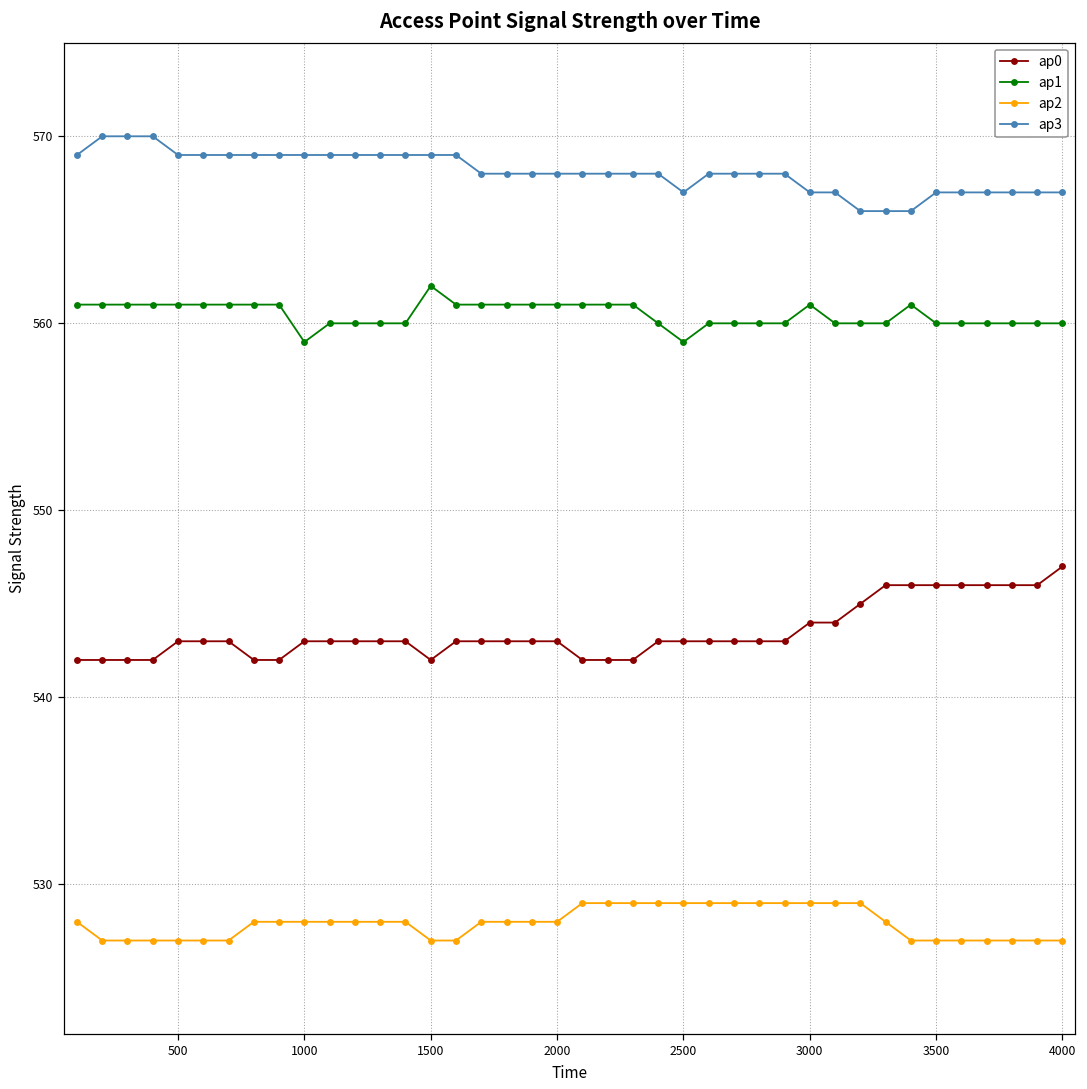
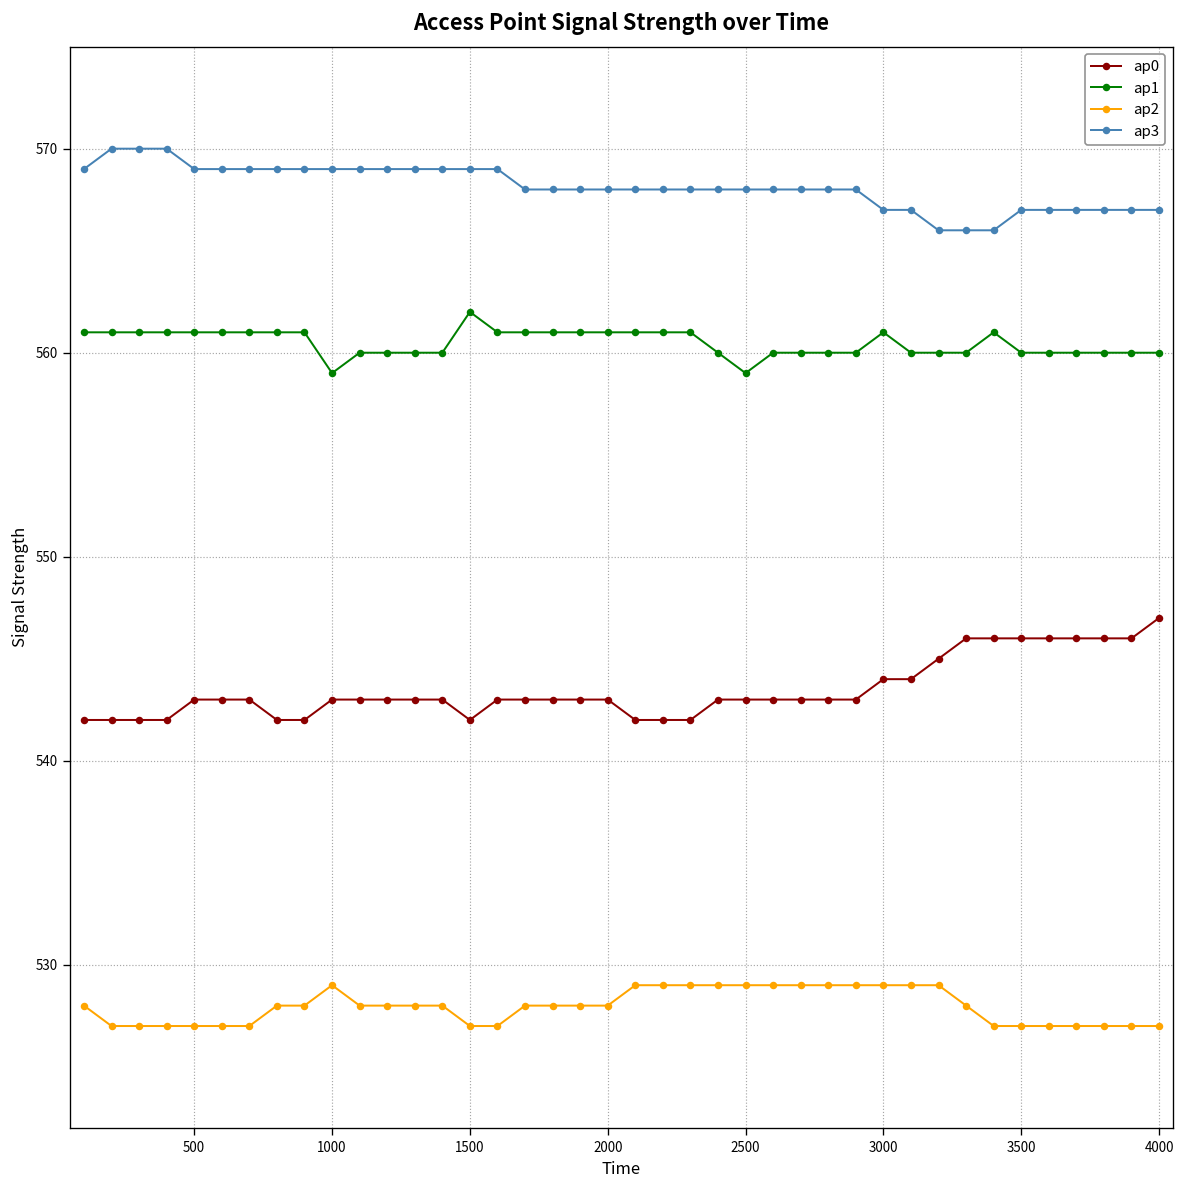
ap2, 1000: 528 -> 529
ap3, 2500: 567 -> 568
